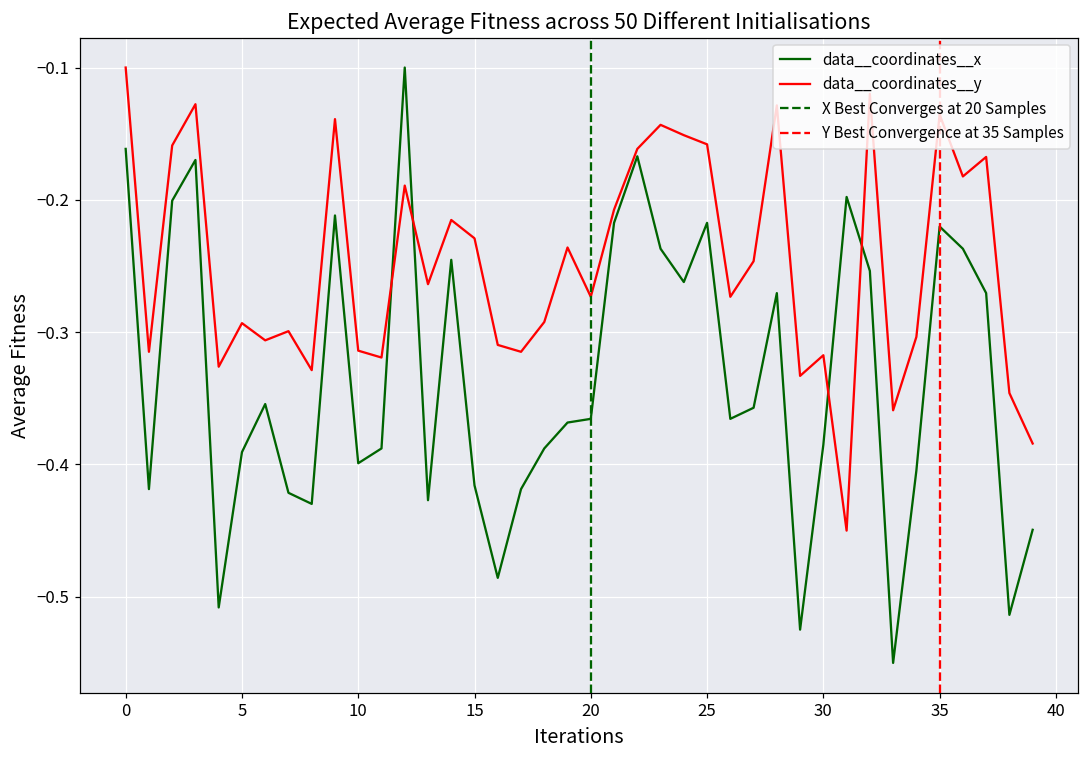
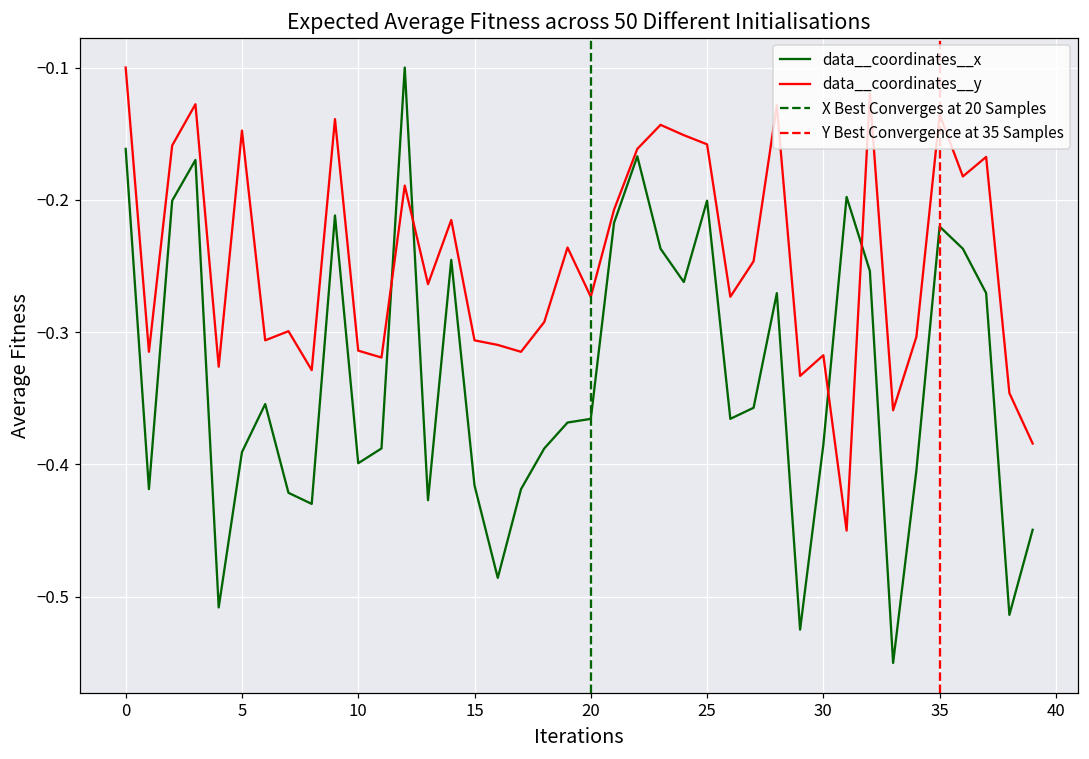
data__coordinates__y, 5: -0.293 -> -0.148
data__coordinates__y, 15: -0.229 -> -0.306
data__coordinates__x, 25: -0.217 -> -0.201
